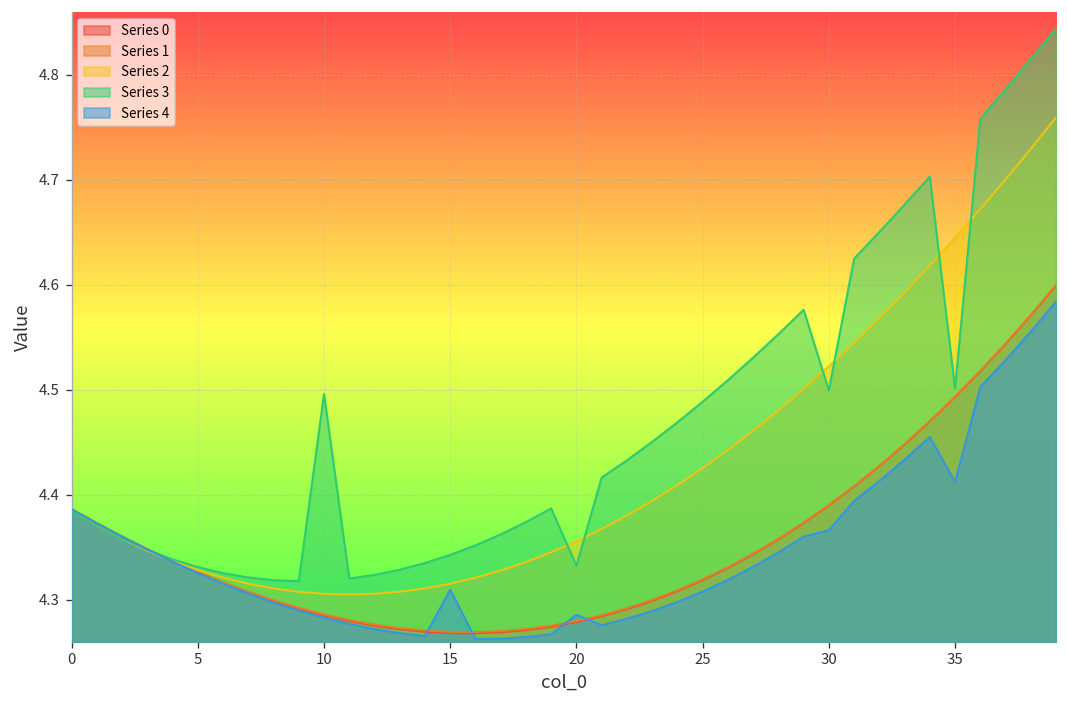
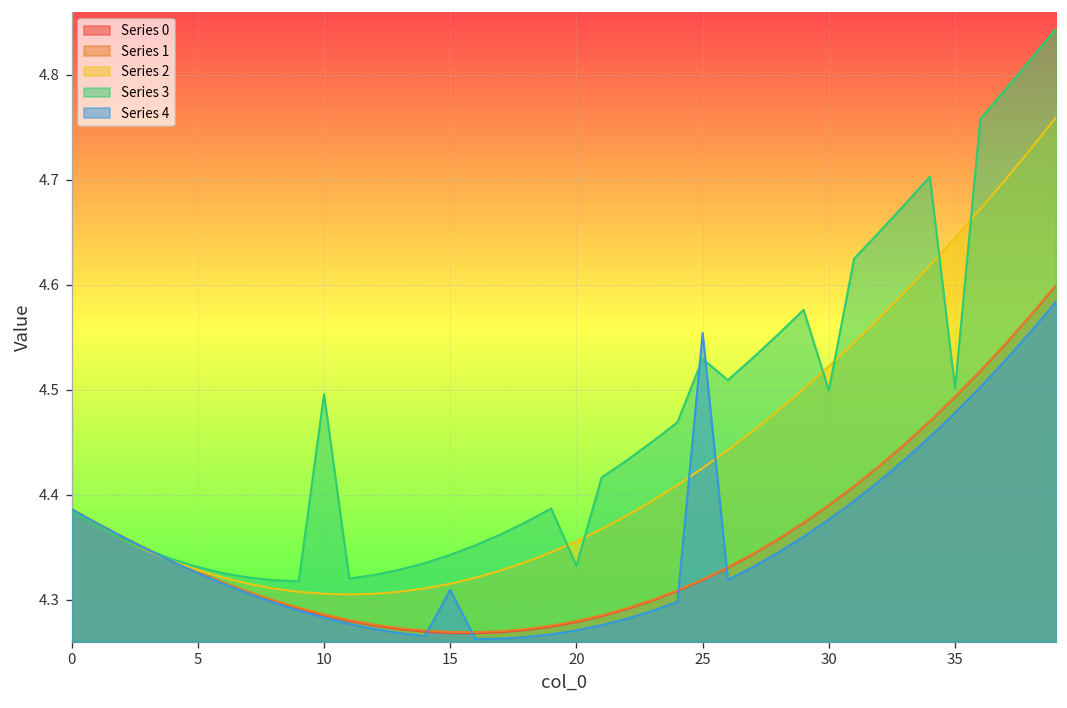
Series 4, 20: 4.29 -> 4.27
Series 3, 25: 4.49 -> 4.53
Series 4, 25: 4.31 -> 4.55
Series 4, 30: 4.37 -> 4.38
Series 4, 35: 4.41 -> 4.48
